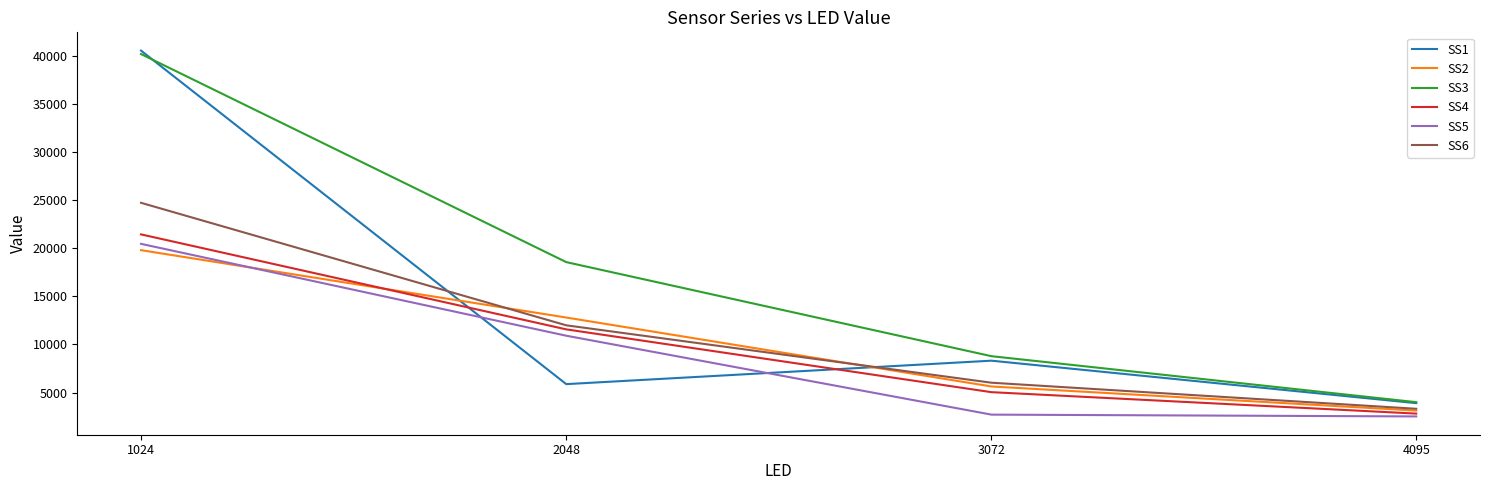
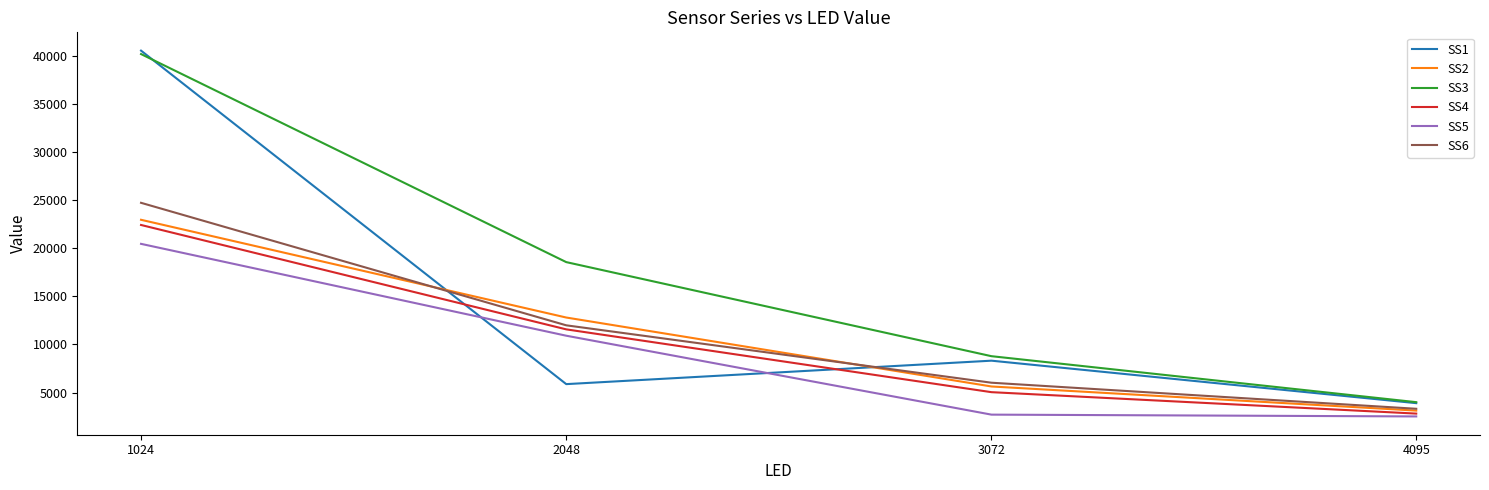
SS2, 1024: 20000 -> 23000
SS4, 1024: 21000 -> 22000
